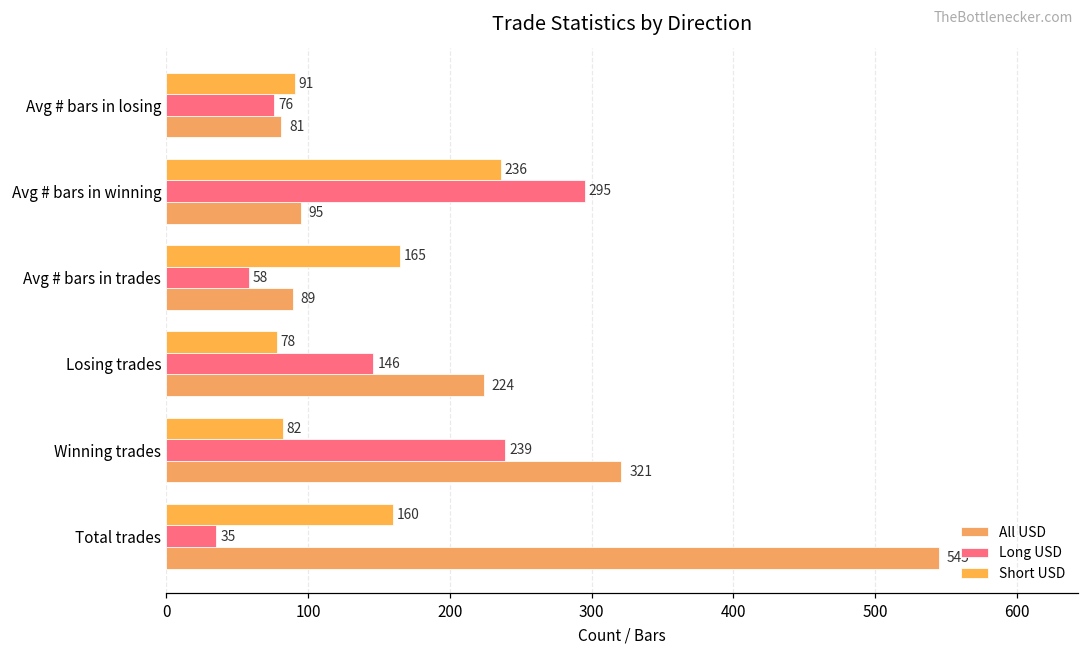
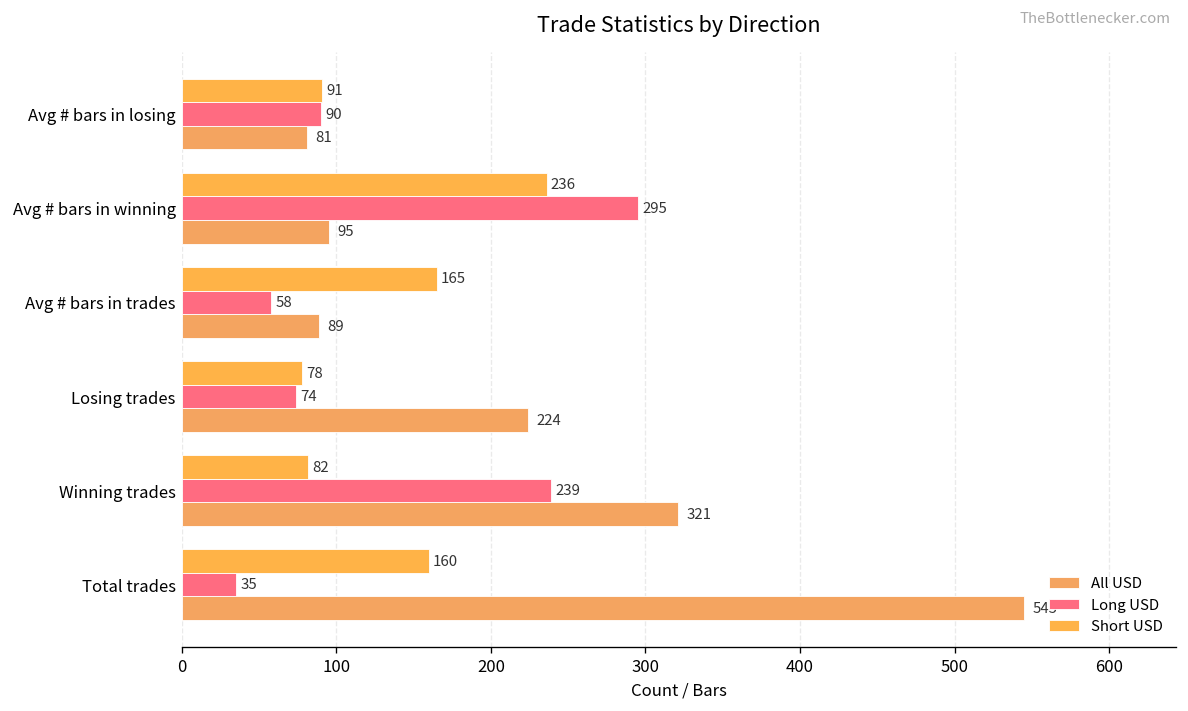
Long USD, Avg # bars in losing: 76 -> 90
Long USD, Losing trades: 146 -> 74
